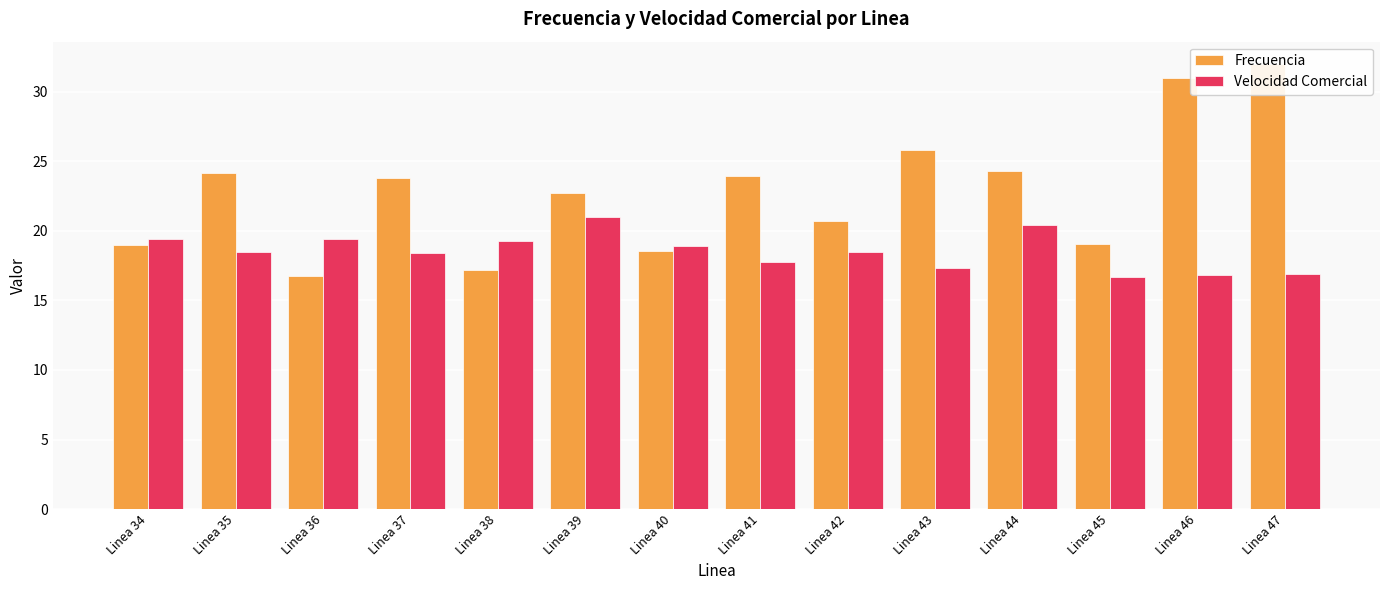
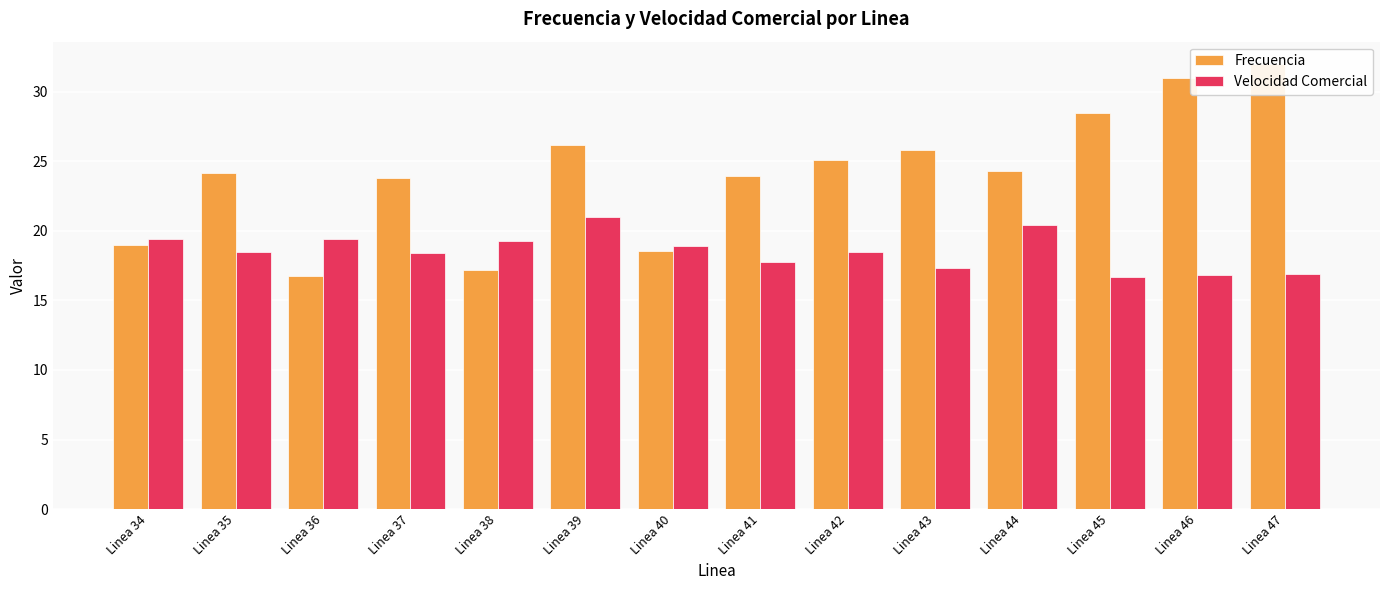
Frecuencia, Linea 39: 22.7 -> 26.2
Frecuencia, Linea 42: 20.7 -> 25.1
Frecuencia, Linea 45: 19.1 -> 28.5
